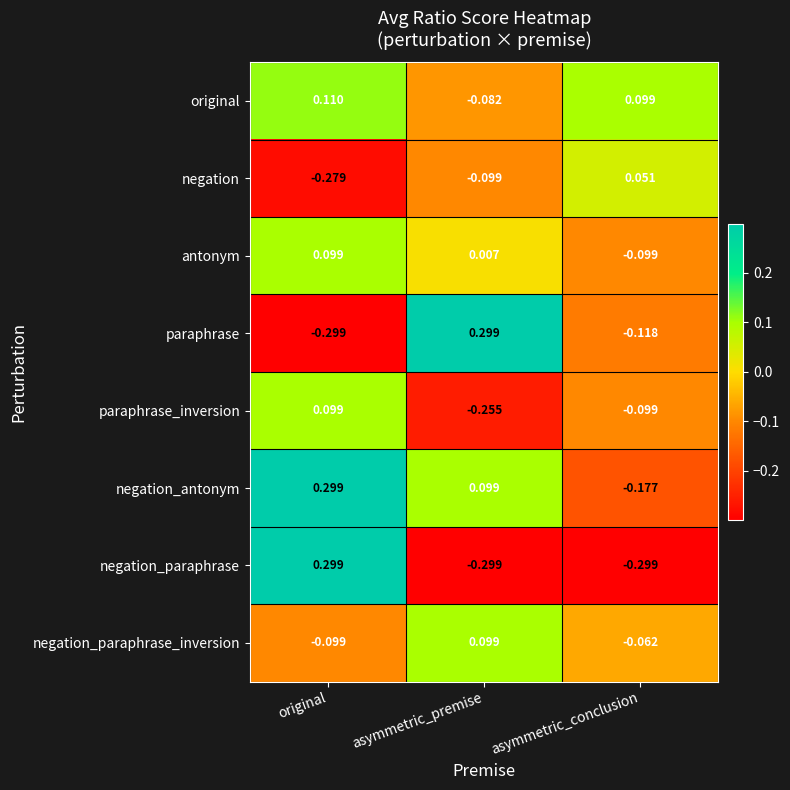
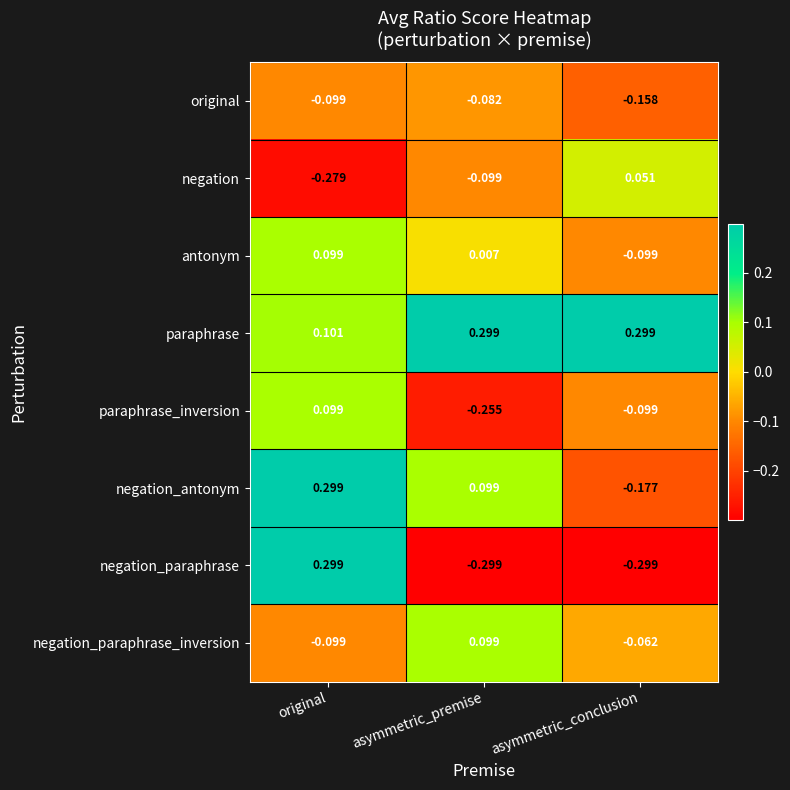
original, original: 0.110 -> -0.099
original, asymmetric_conclusion: 0.099 -> -0.158
paraphrase, original: -0.299 -> 0.101
paraphrase, asymmetric_conclusion: -0.118 -> 0.299
